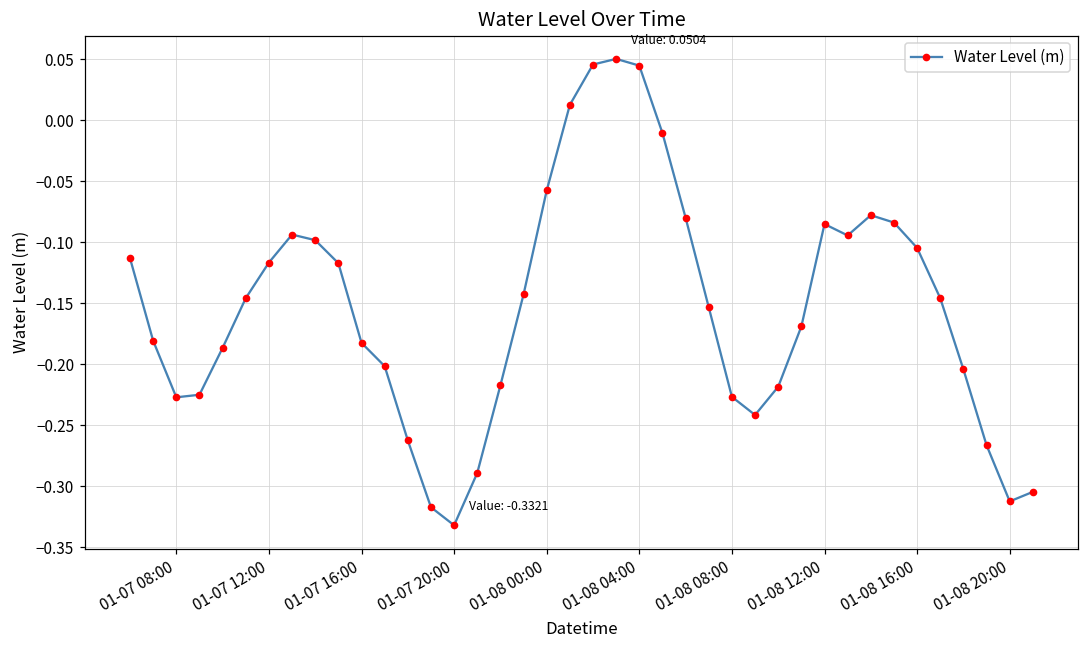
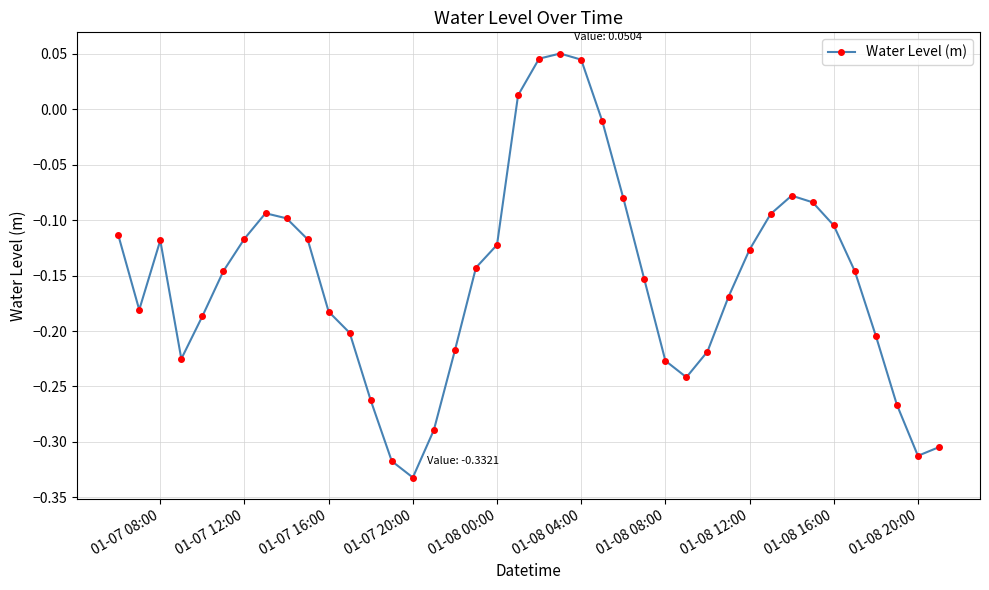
01-07 08:00: -0.227 -> -0.118
01-08 00:00: -0.058 -> -0.122
01-08 12:00: -0.085 -> -0.127
